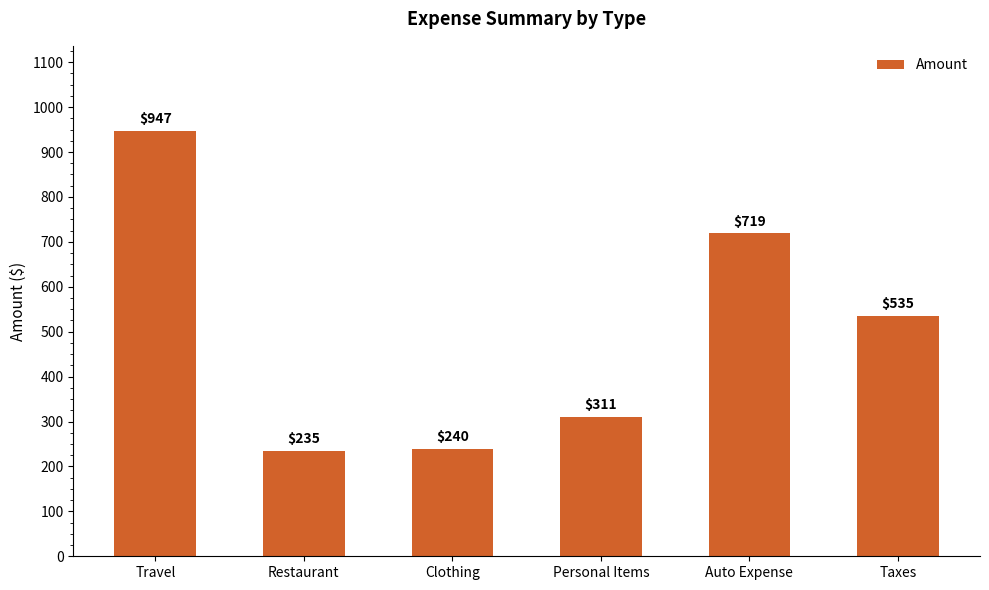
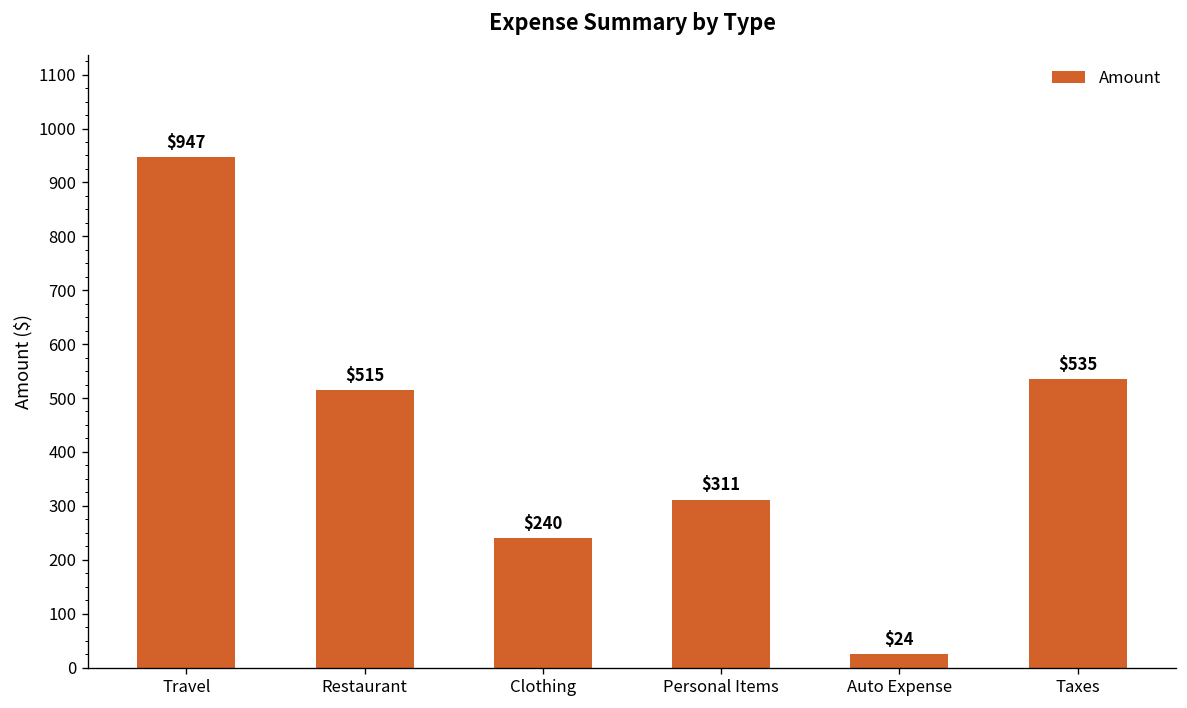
Restaurant: $235 -> $515
Auto Expense: $719 -> $24
